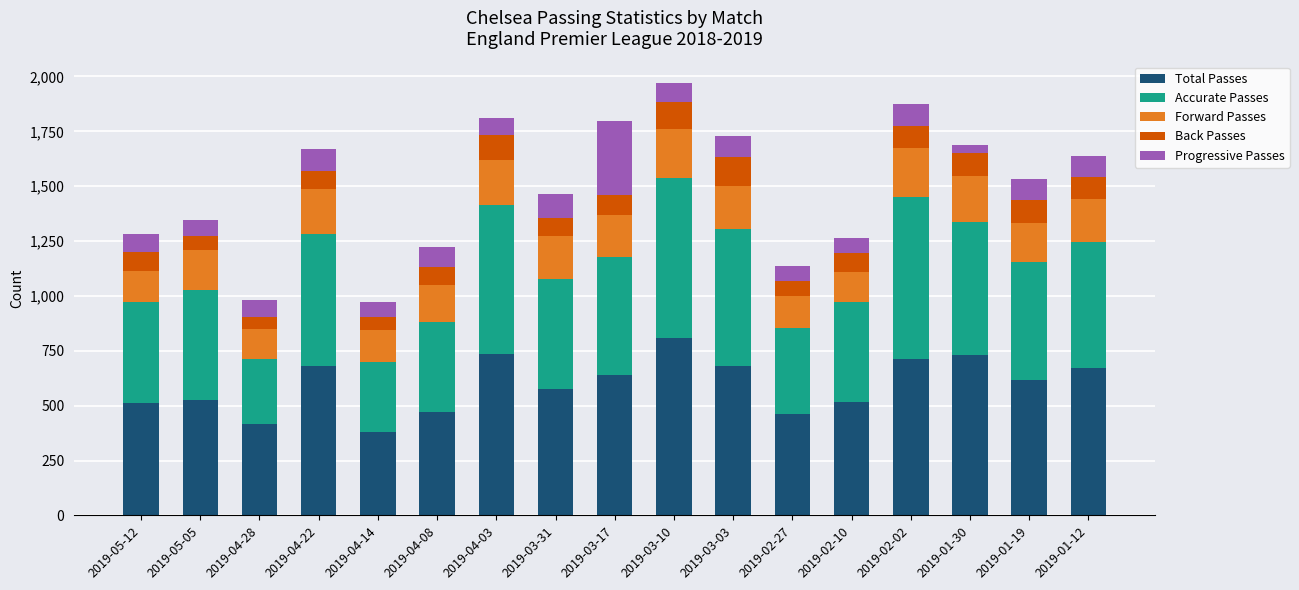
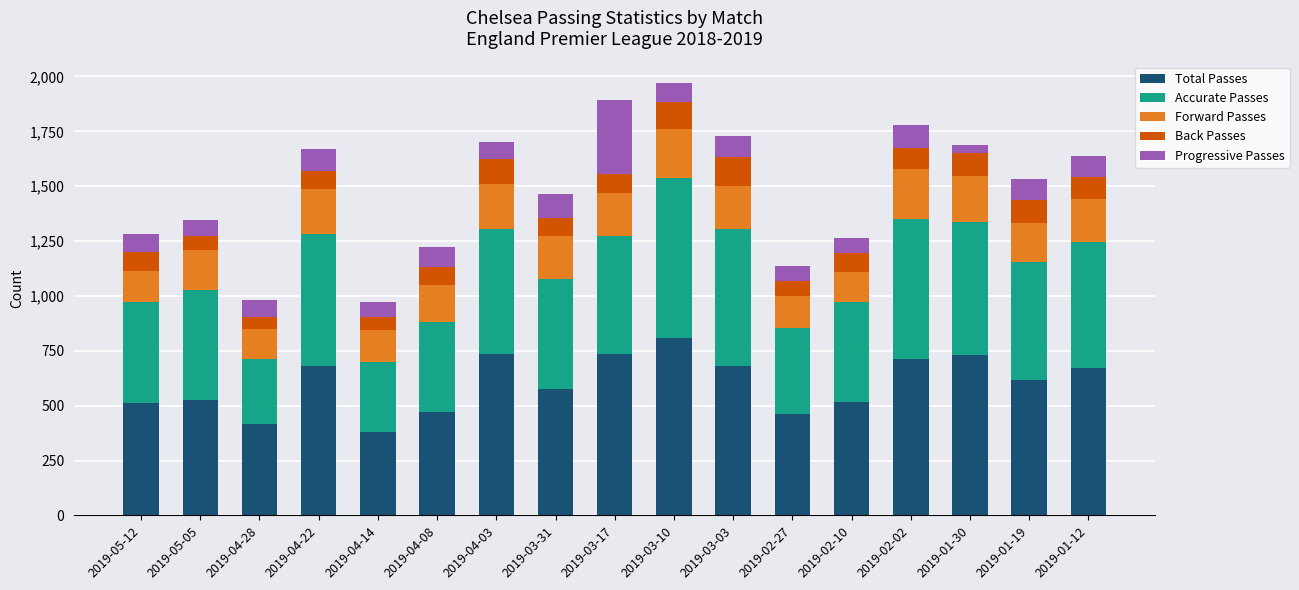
Accurate Passes, 2019-04-03: 680 -> 570
Total Passes, 2019-03-17: 640 -> 740
Accurate Passes, 2019-02-02: 740 -> 640
